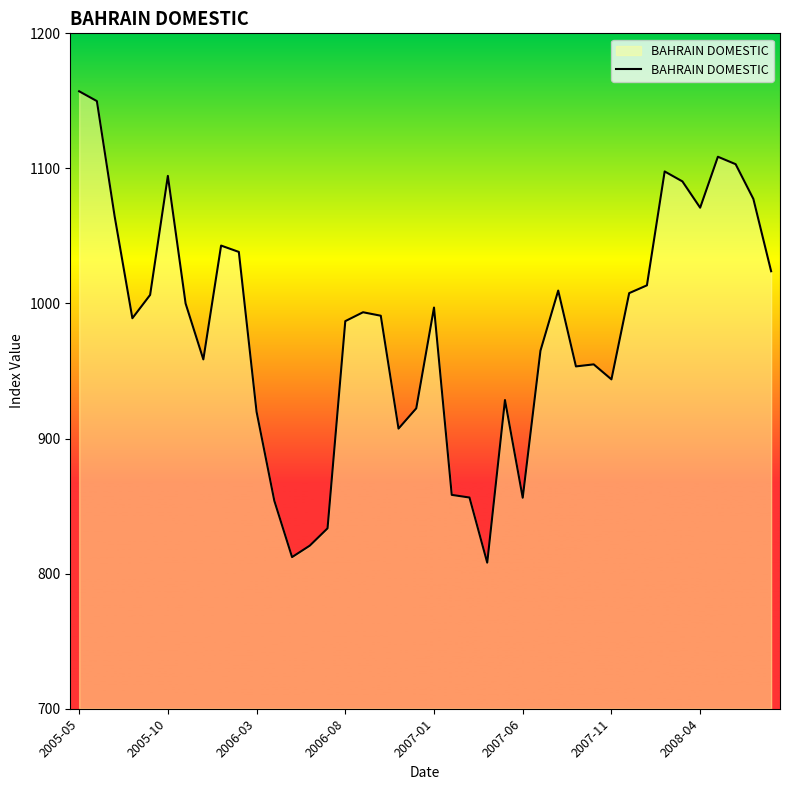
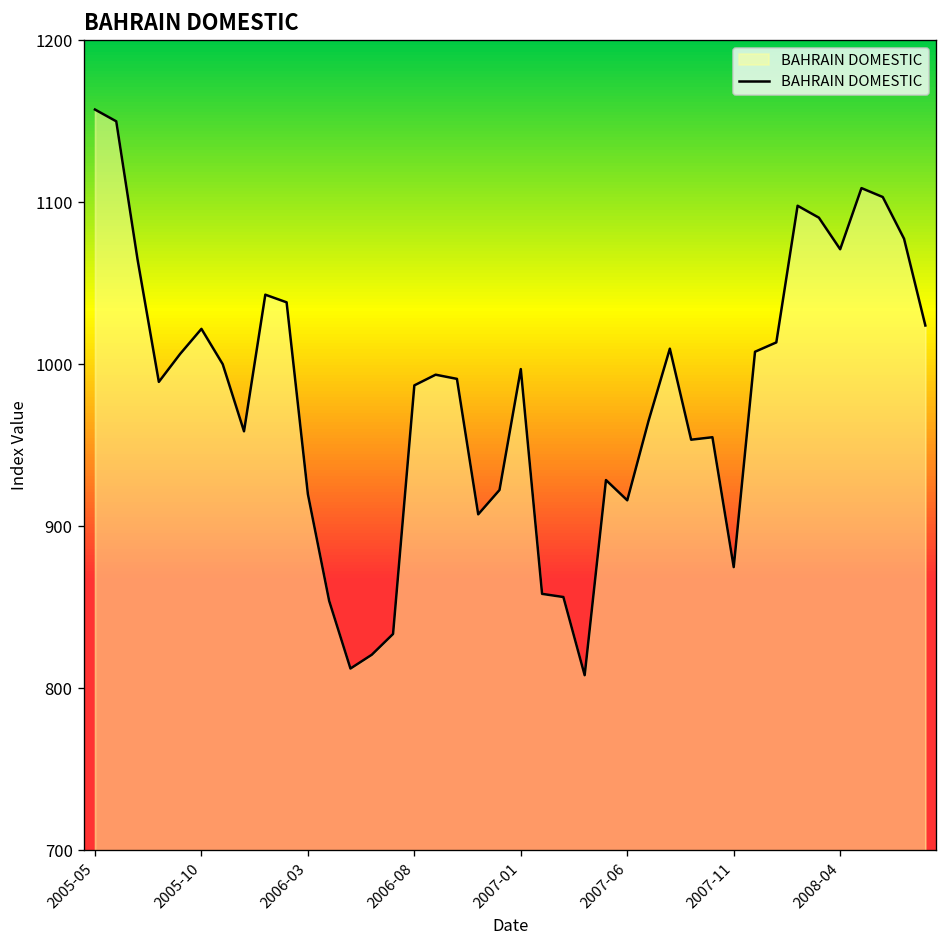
2005-10: 1094 -> 1022
2007-06: 856 -> 916
2007-11: 944 -> 875
